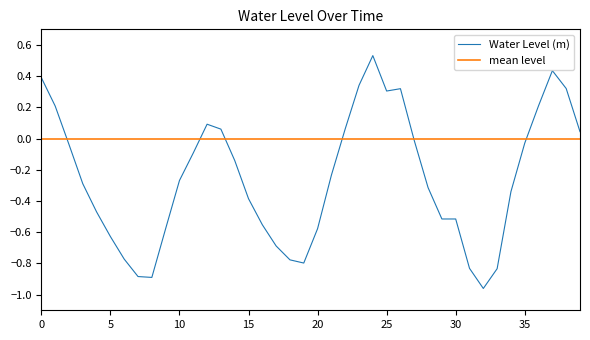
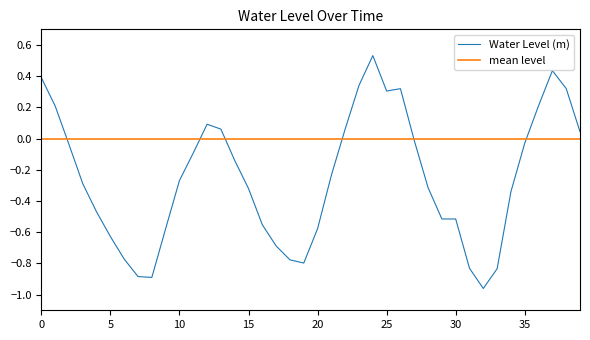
Water Level (m), 15: -0.39 -> -0.32
